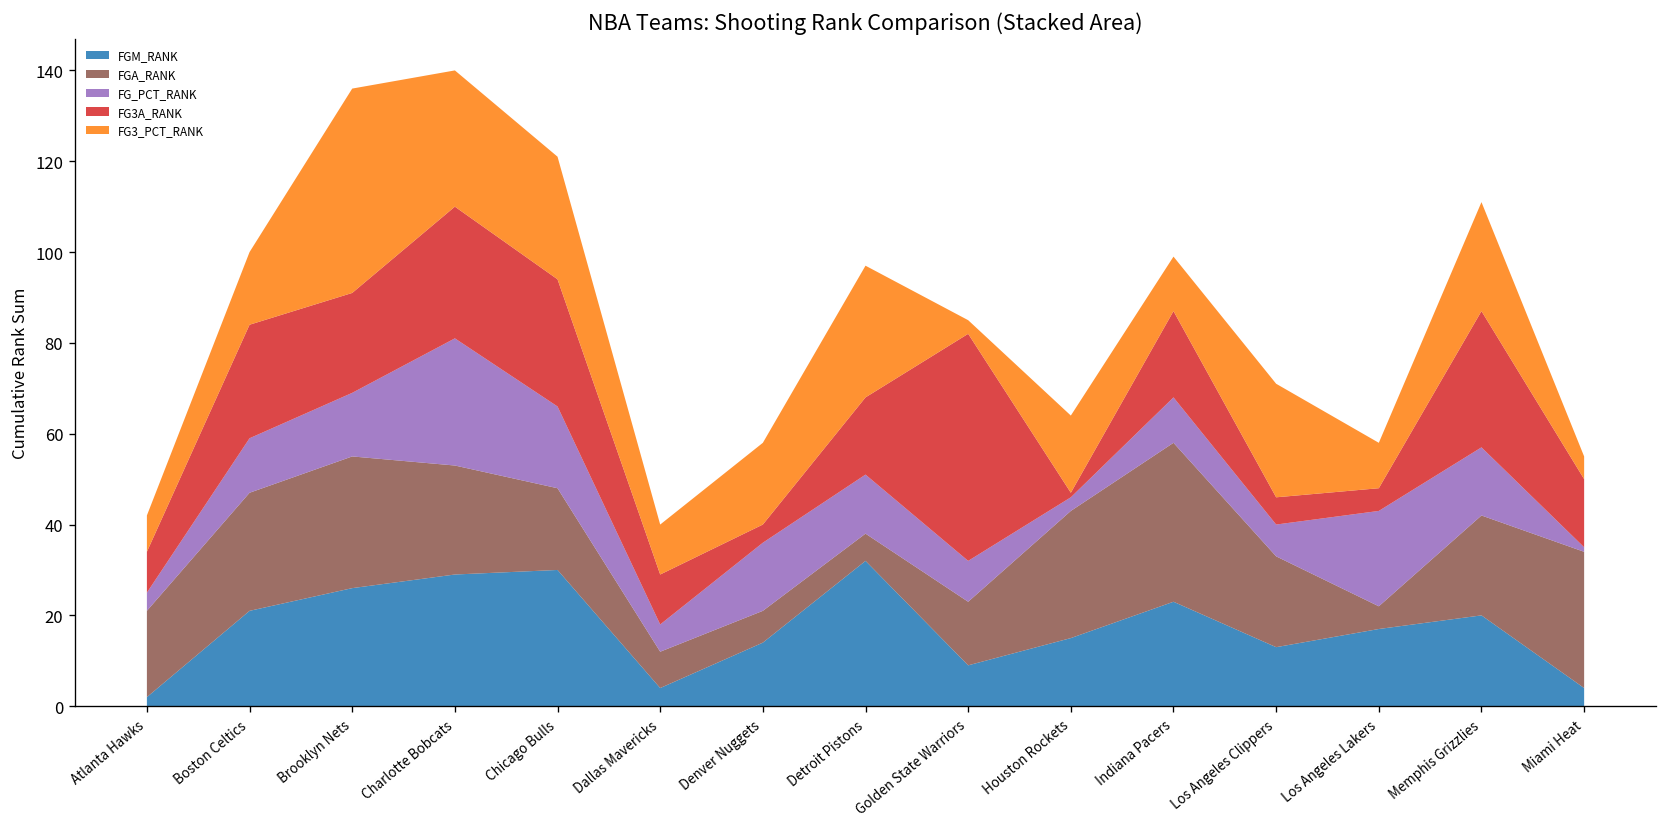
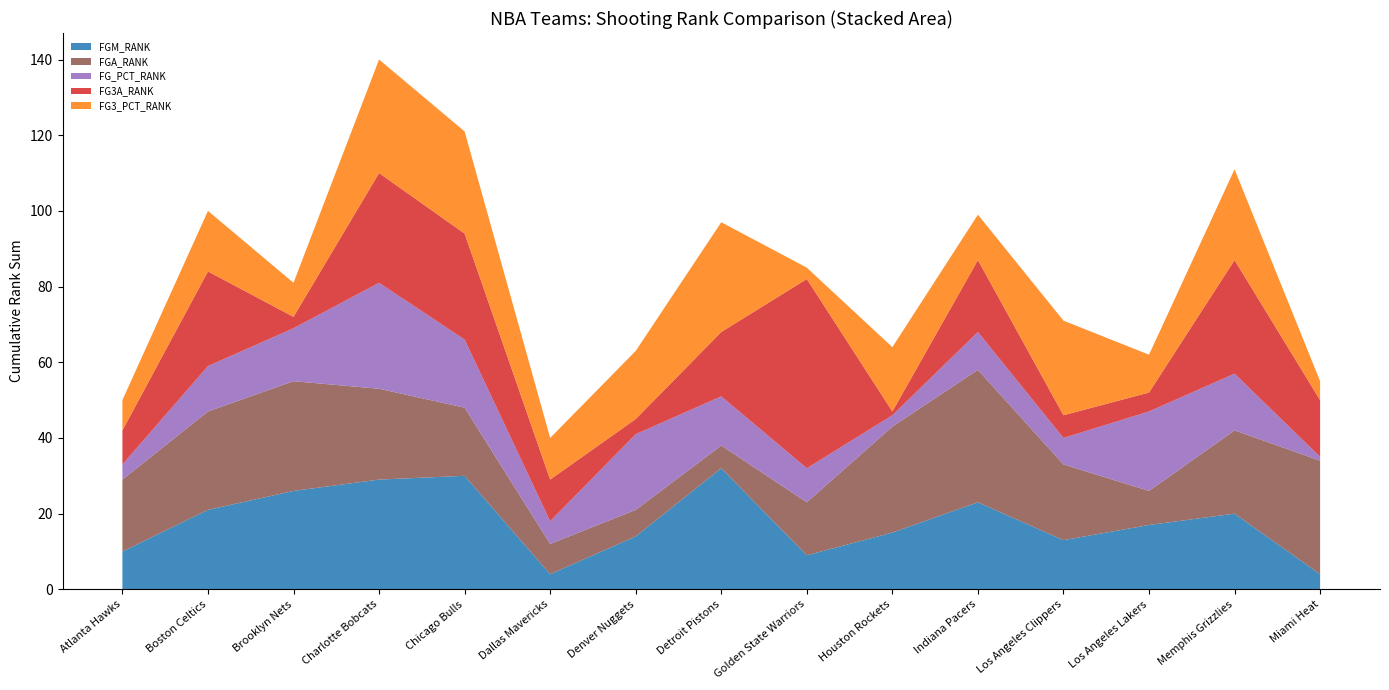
FGM_RANK, Atlanta Hawks: 2 -> 10
FG3A_RANK, Brooklyn Nets: 22 -> 3
FG3_PCT_RANK, Brooklyn Nets: 45 -> 9
FG_PCT_RANK, Denver Nuggets: 15 -> 20
FGA_RANK, Los Angeles Lakers: 5 -> 9
